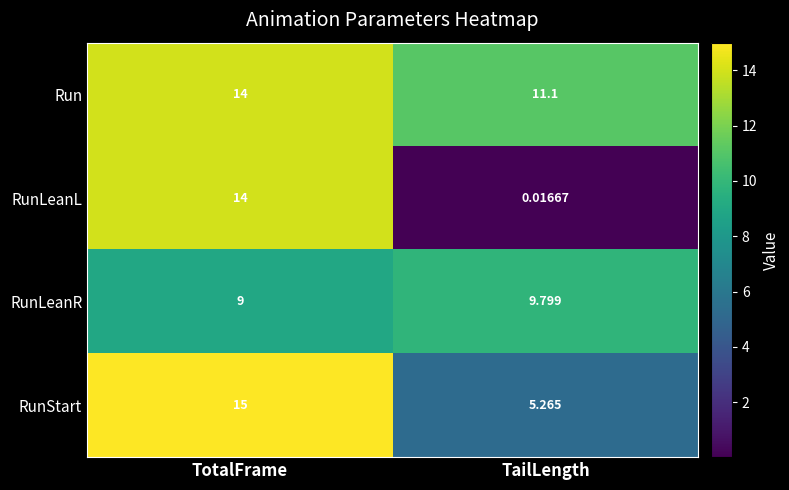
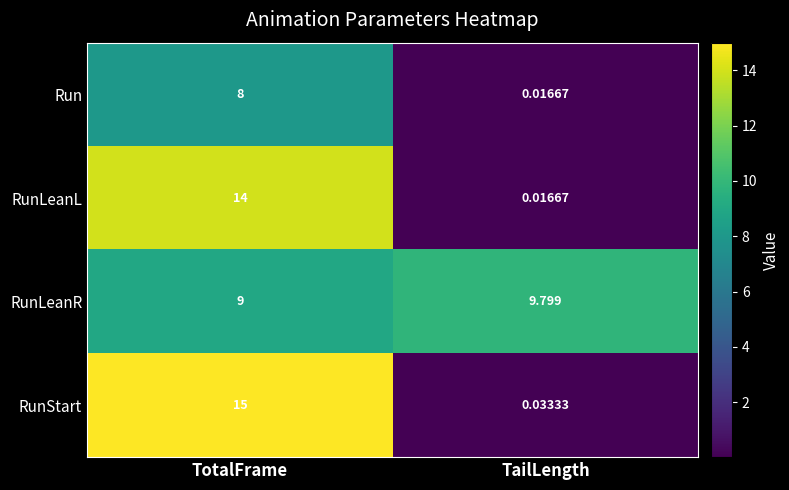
Run, TotalFrame: 14 -> 8
Run, TailLength: 11.1 -> 0.01667
RunStart, TailLength: 5.265 -> 0.03333
